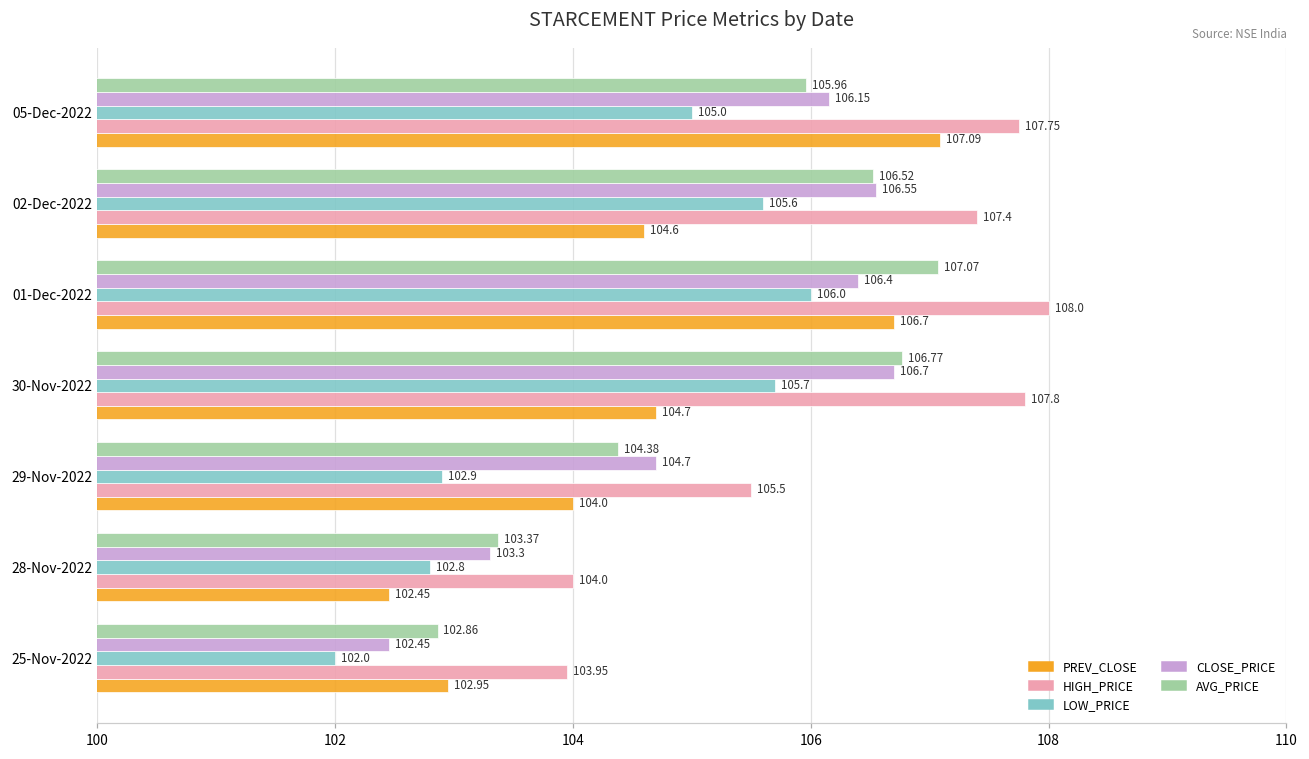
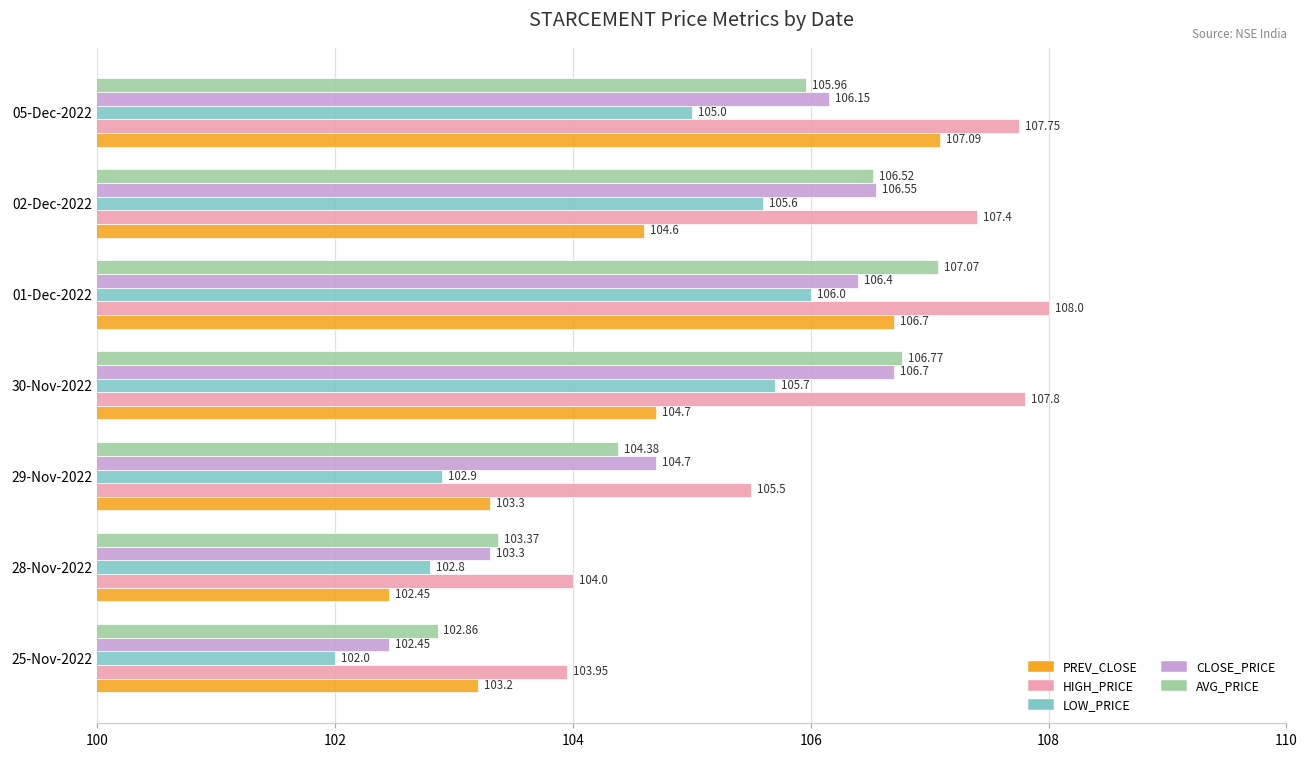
PREV_CLOSE, 29-Nov-2022: 104.0 -> 103.3
PREV_CLOSE, 25-Nov-2022: 102.95 -> 103.2
